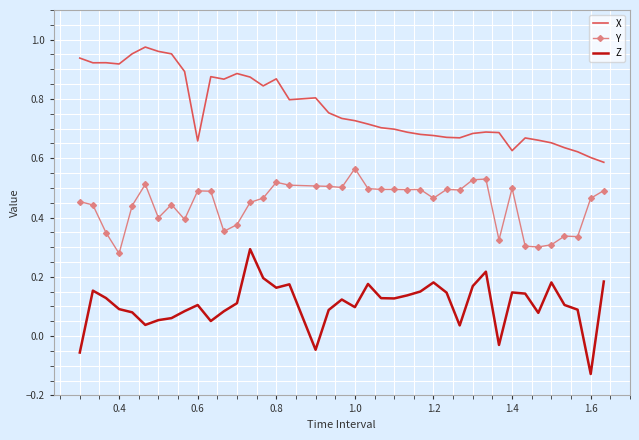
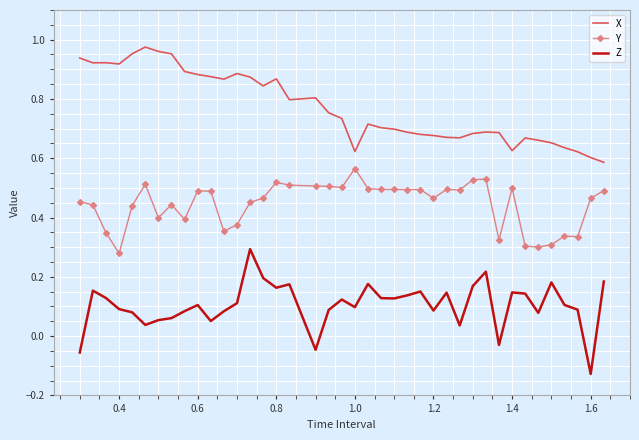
X, 0.6: 0.66 -> 0.88
X, 1.0: 0.73 -> 0.62
Z, 1.2: 0.18 -> 0.09
